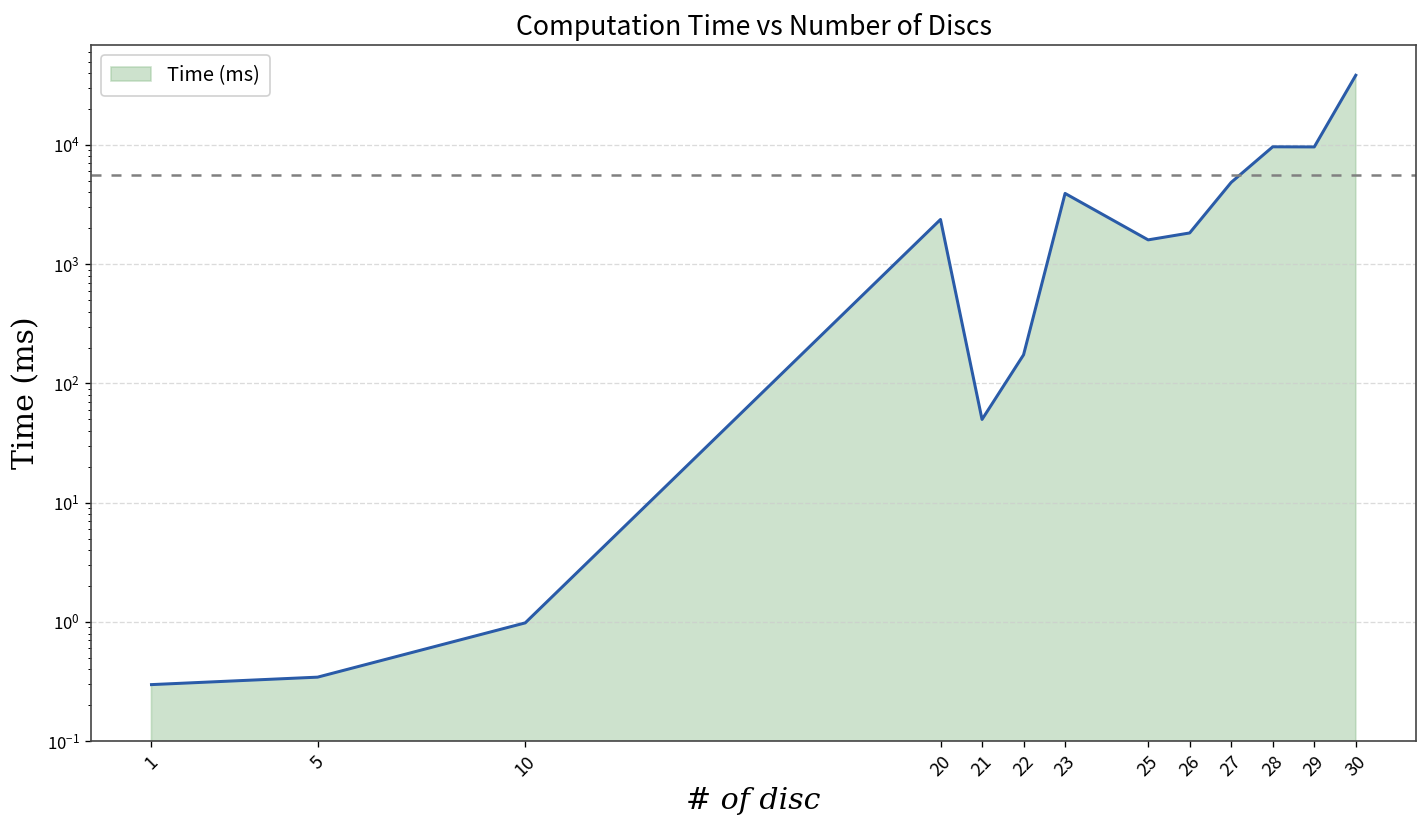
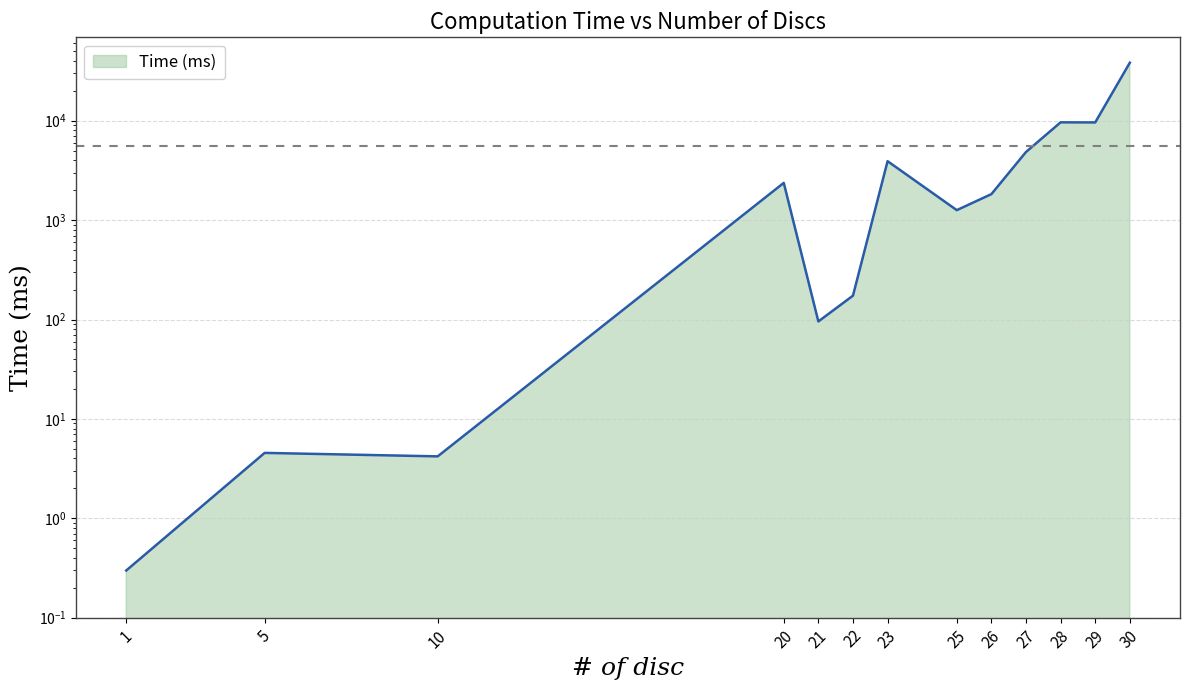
5: 0.34 -> 5
10: 1.0 -> 4.2
21: 50 -> 100
25: 1600 -> 1300
